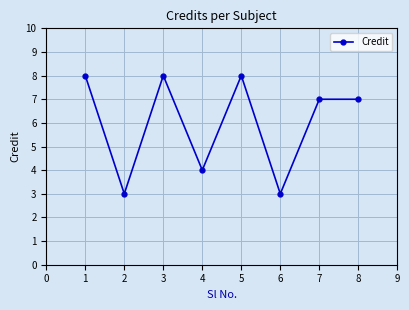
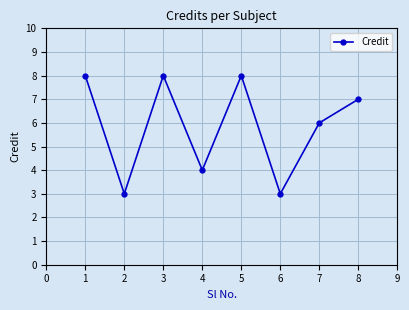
7: 7 -> 6
